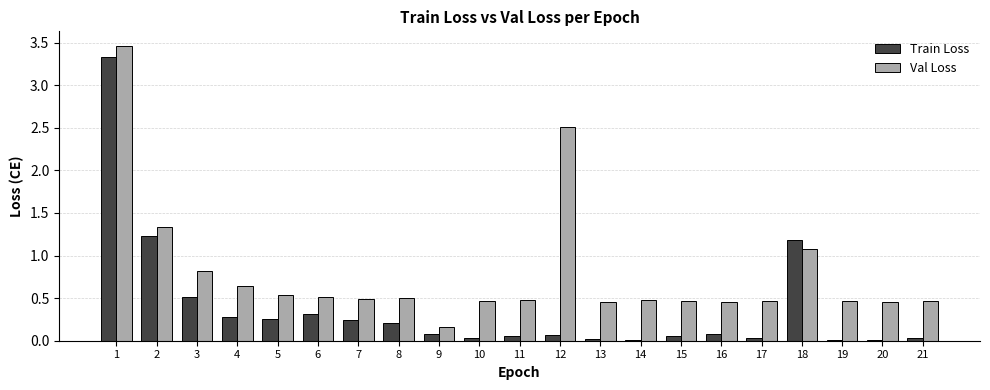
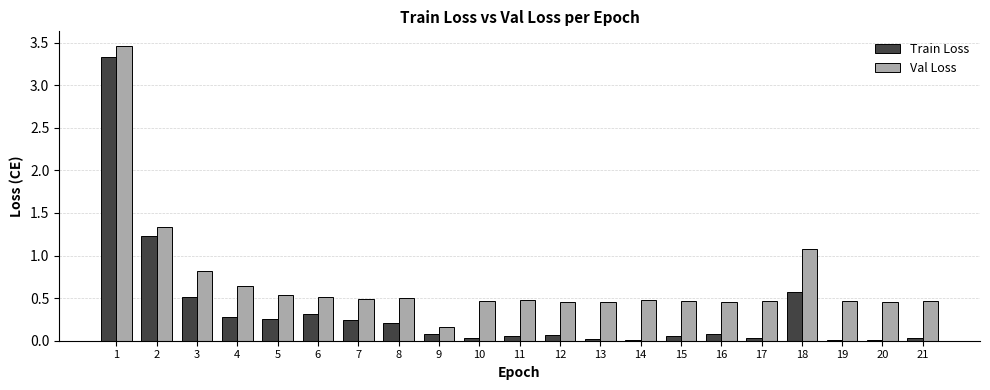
Val Loss, 12: 2.5 -> 0.5
Train Loss, 18: 1.2 -> 0.6
